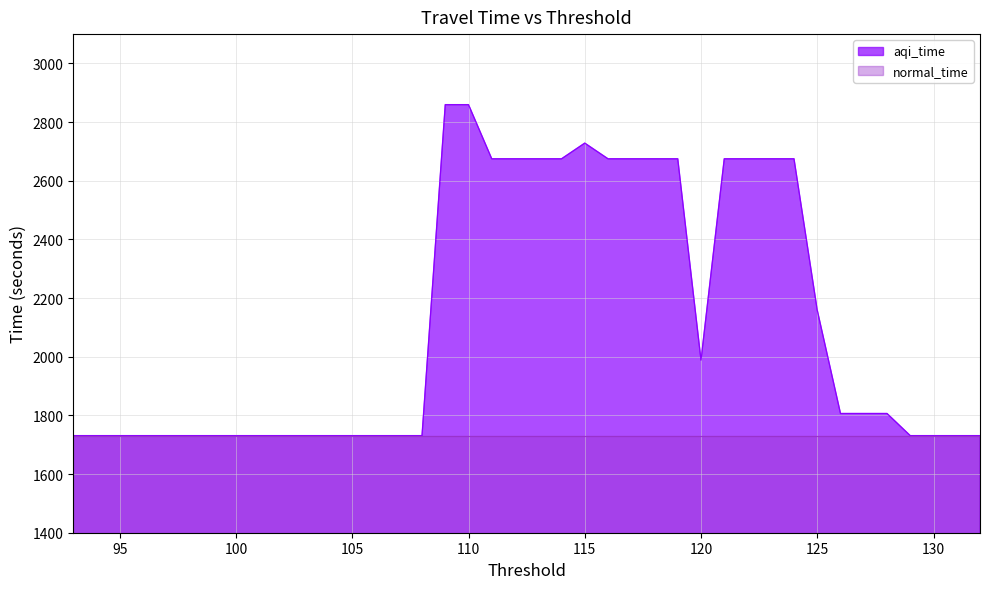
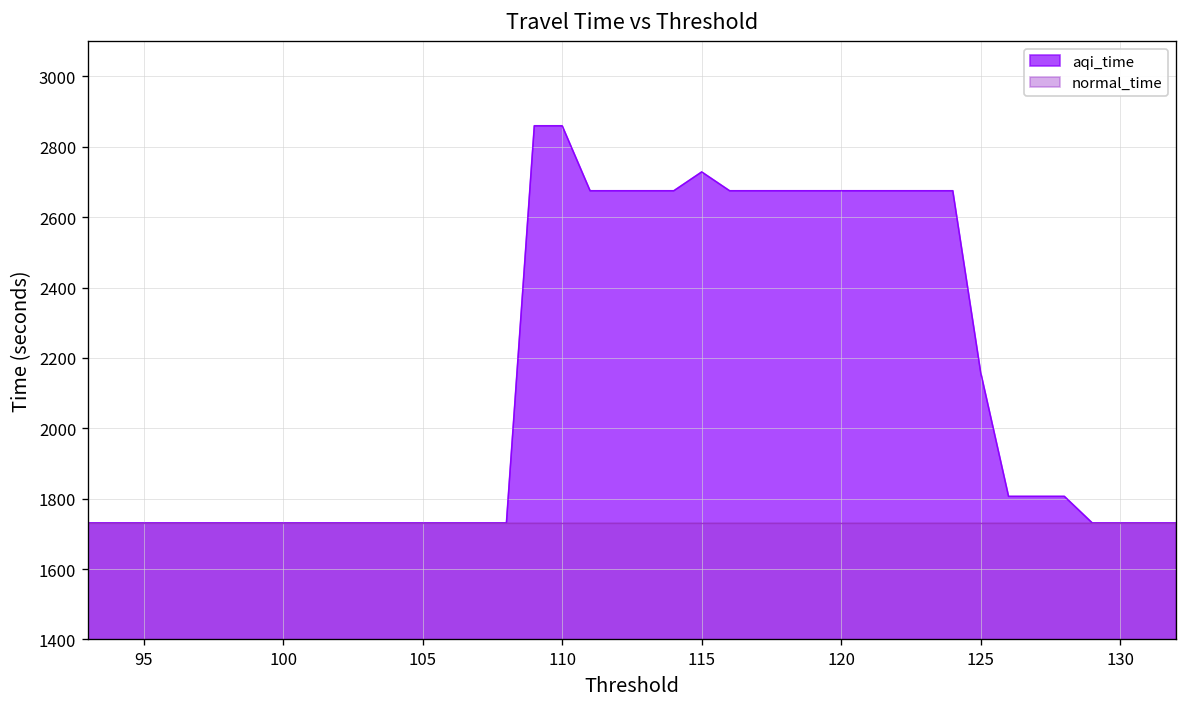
aqi_time, 120: 1990 -> 2670
